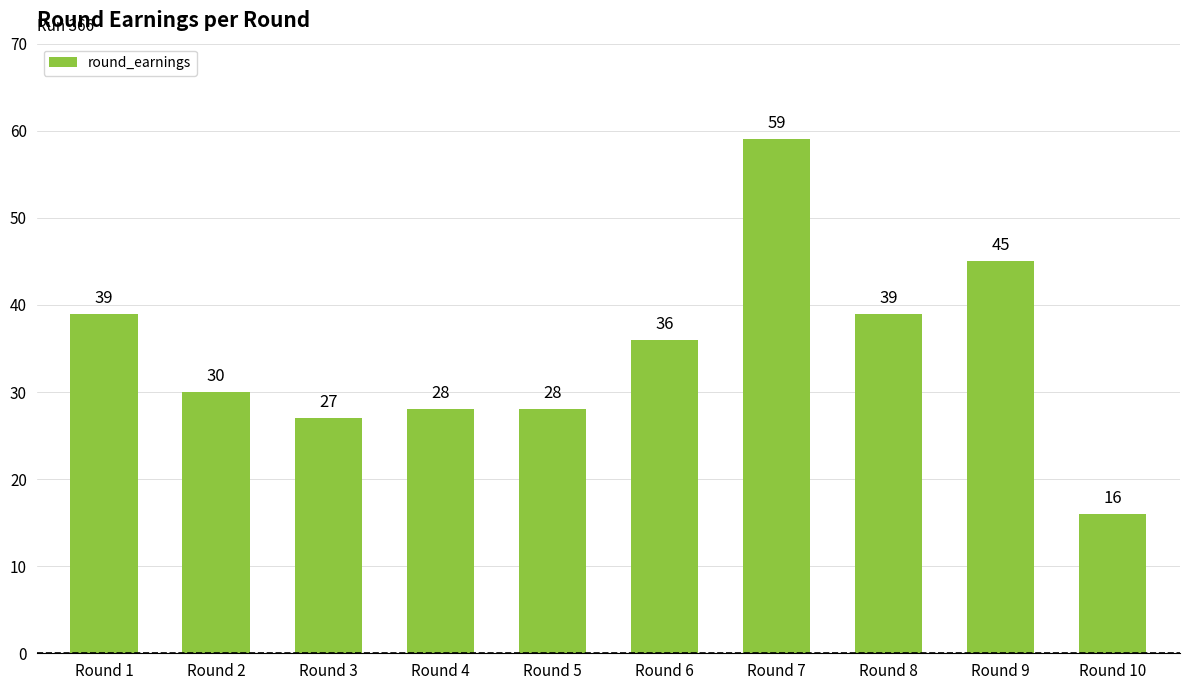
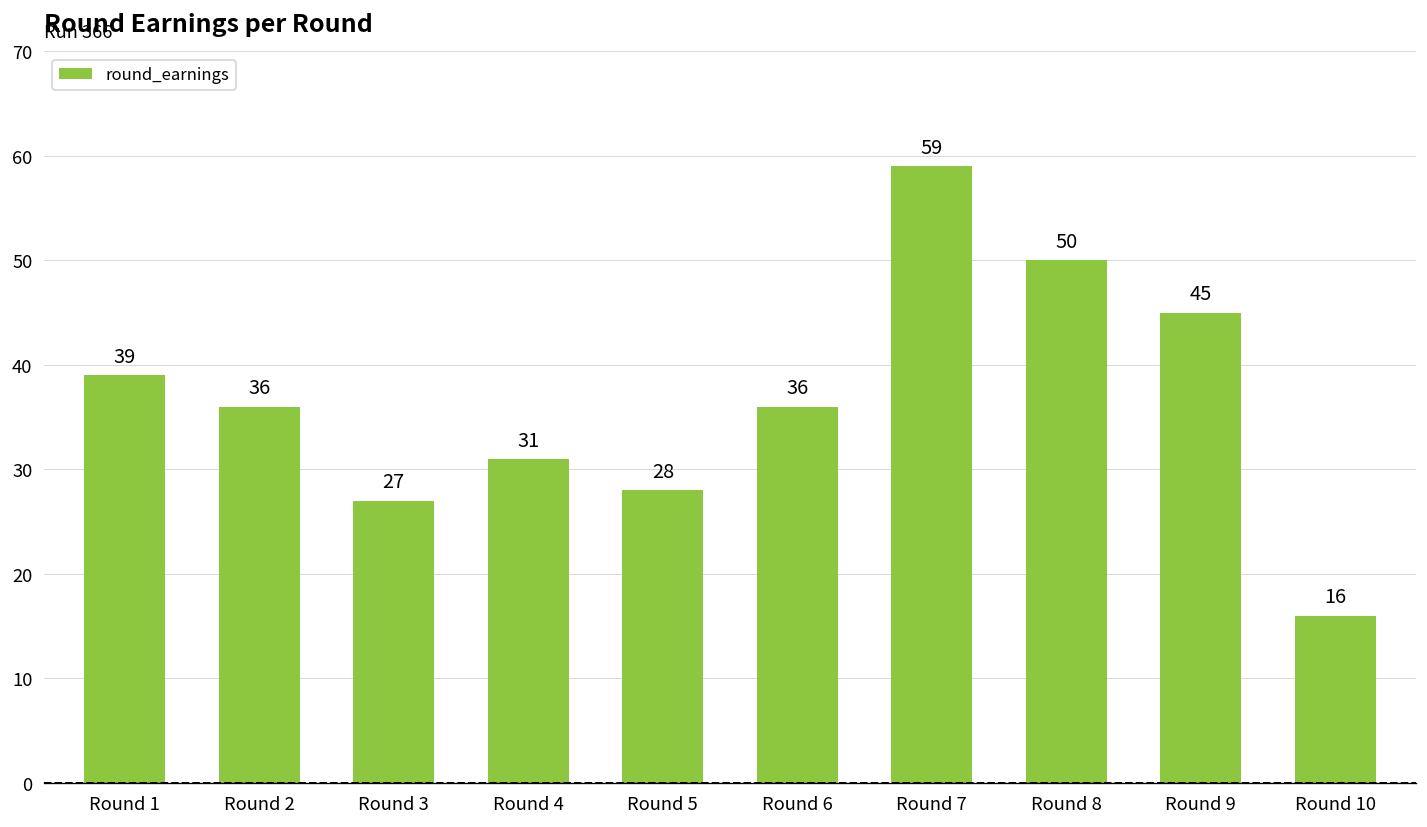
Round 2: 30 -> 36
Round 4: 28 -> 31
Round 8: 39 -> 50
